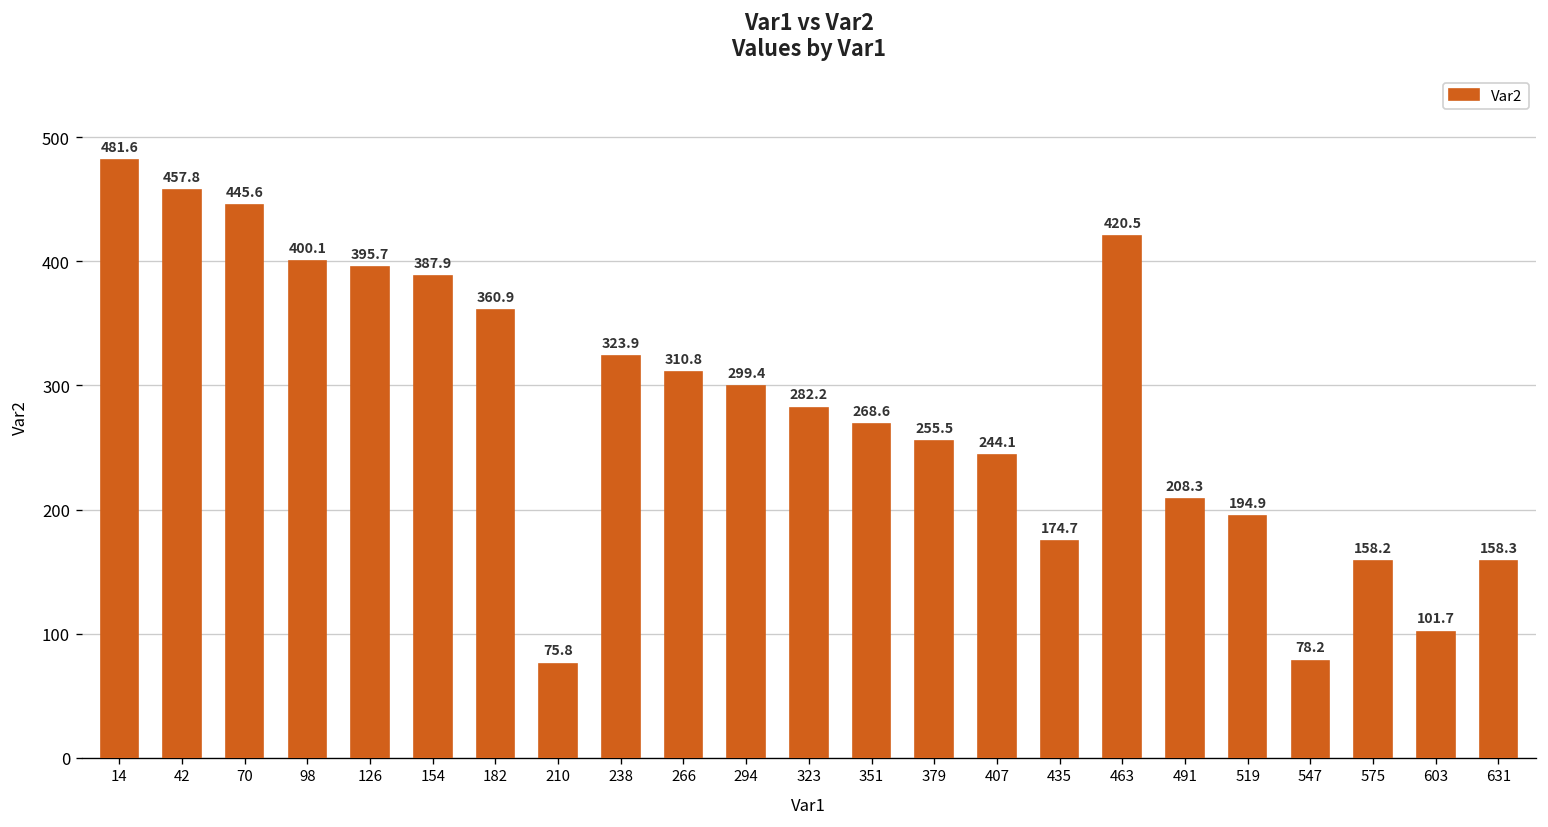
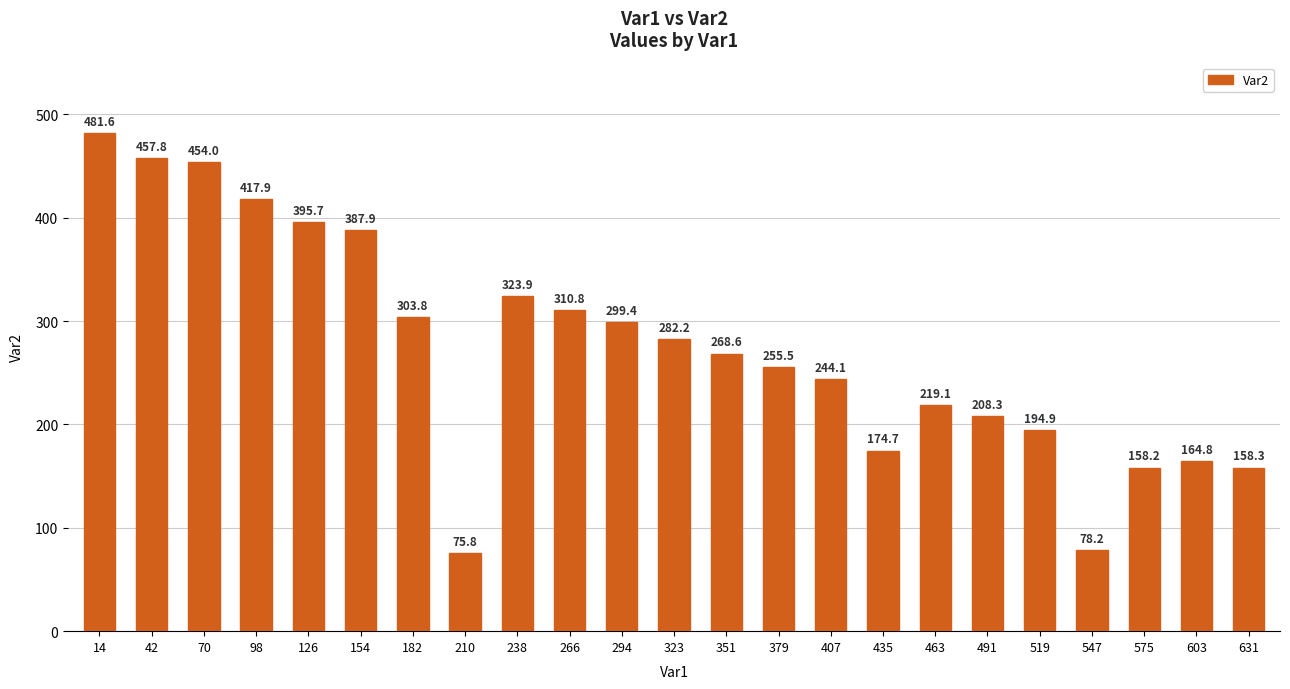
70: 445.6 -> 454.0
98: 400.1 -> 417.9
182: 360.9 -> 303.8
463: 420.5 -> 219.1
603: 101.7 -> 164.8
